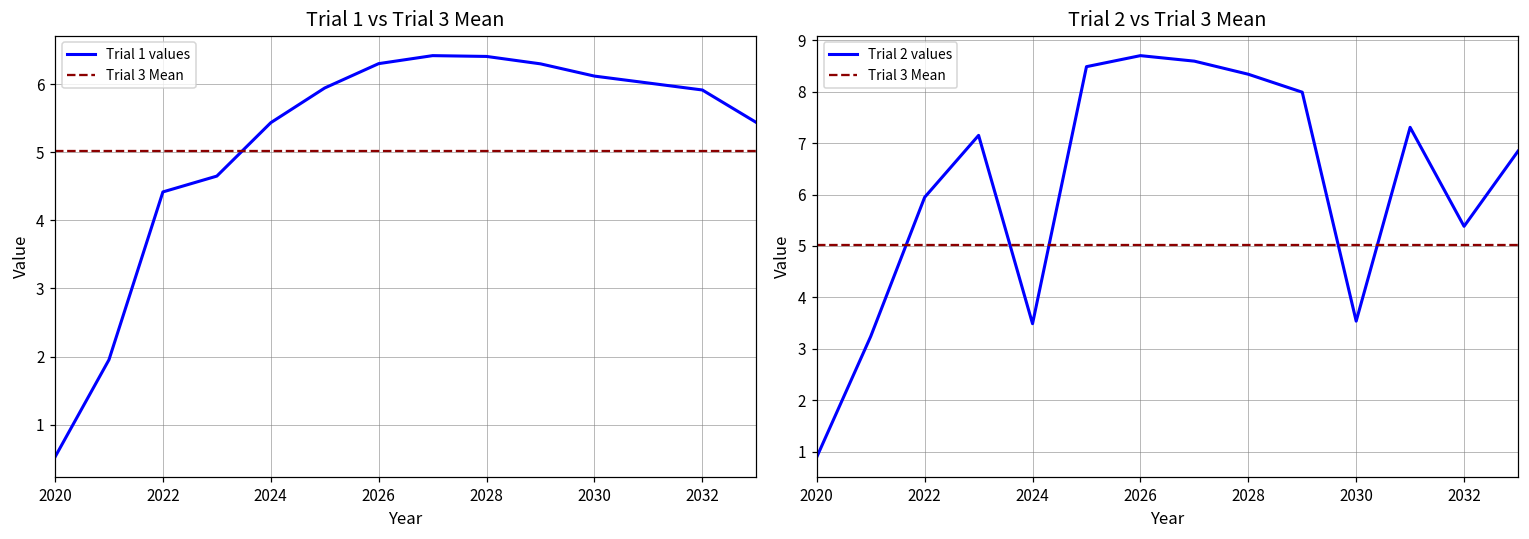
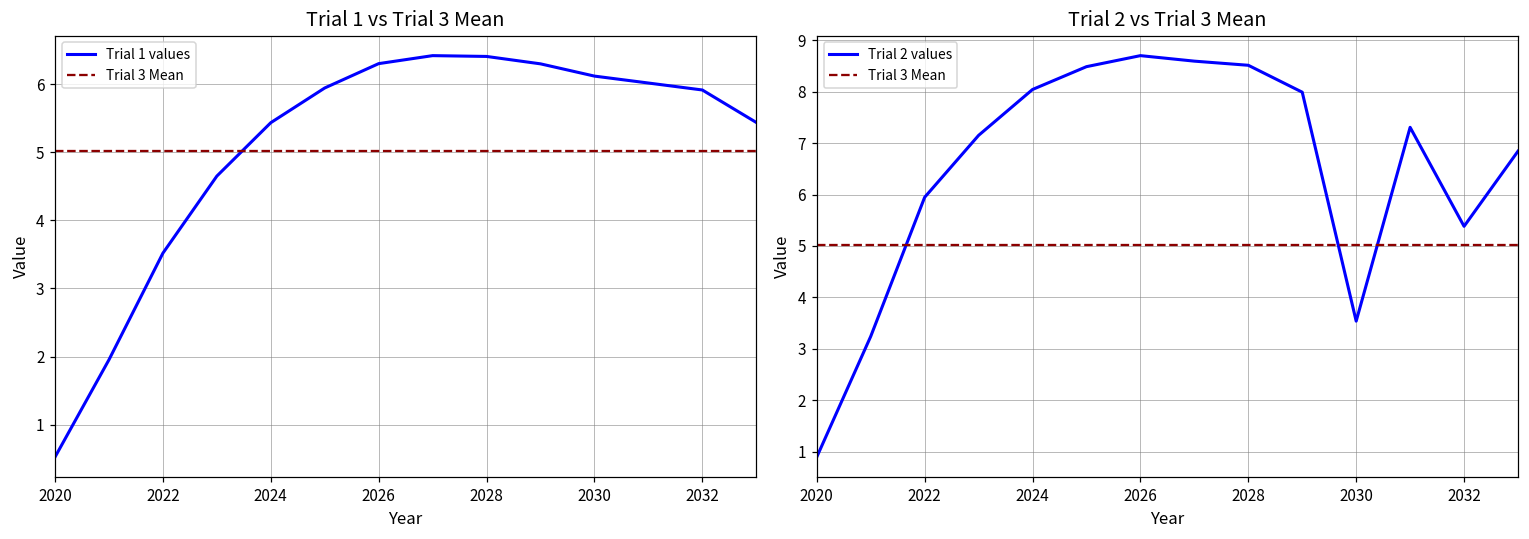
Trial 1 vs Trial 3 Mean, 2022: 4.4 -> 3.5
Trial 2 vs Trial 3 Mean, 2024: 3.5 -> 8.0
Trial 2 vs Trial 3 Mean, 2028: 8.3 -> 8.5
